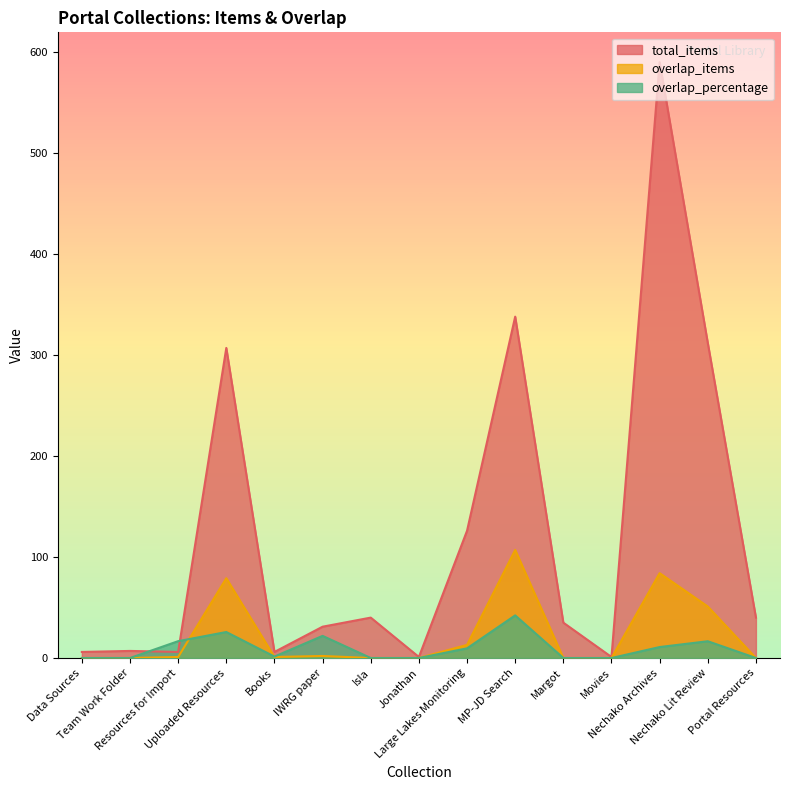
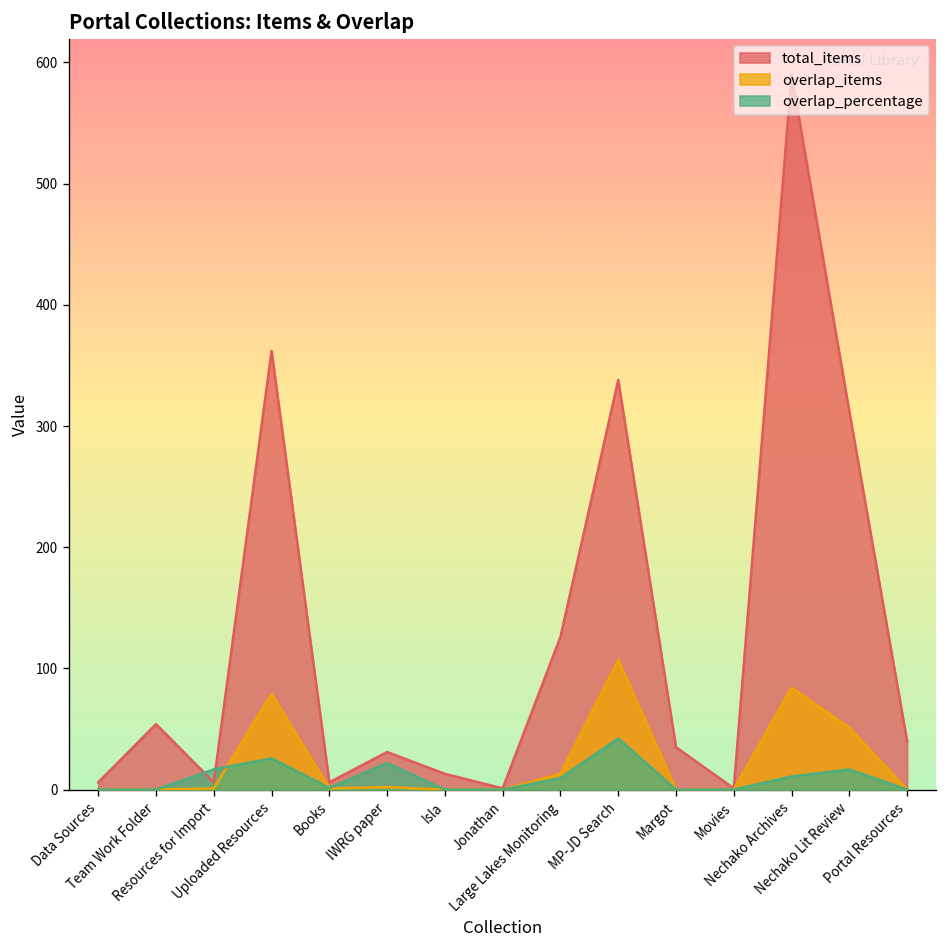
total_items, Team Work Folder: 7 -> 54
total_items, Uploaded Resources: 307 -> 362
total_items, Isla: 40 -> 13
